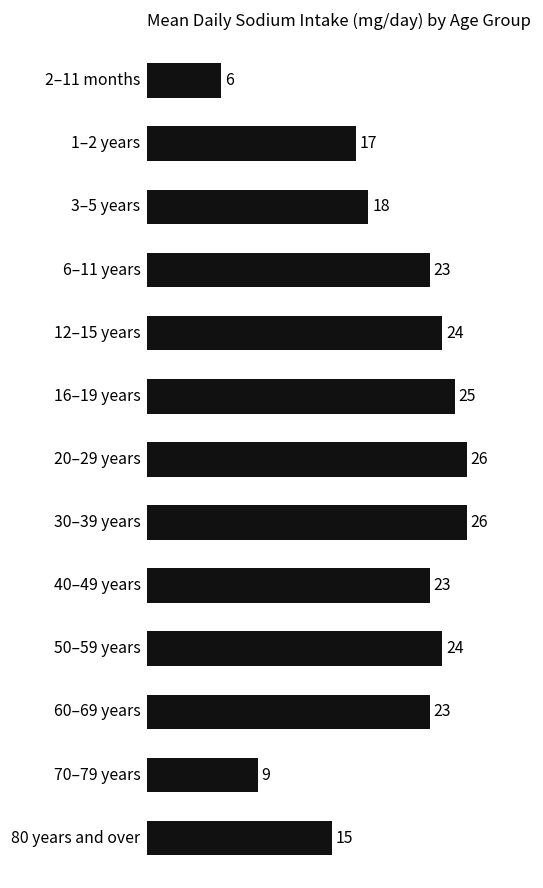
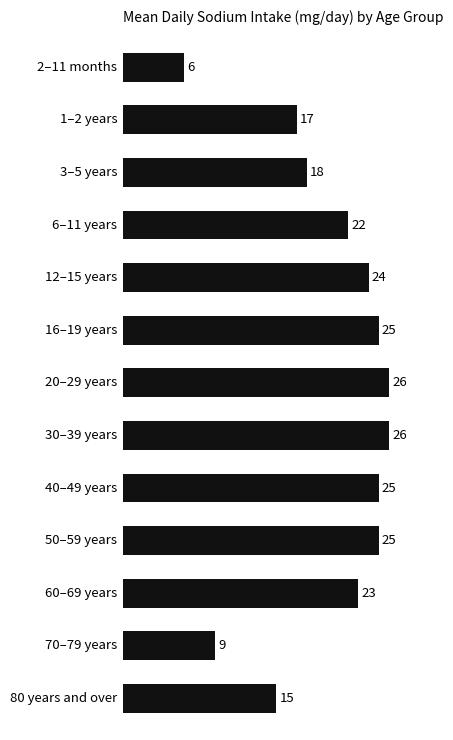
6–11 years: 23 -> 22
40–49 years: 23 -> 25
50–59 years: 24 -> 25
